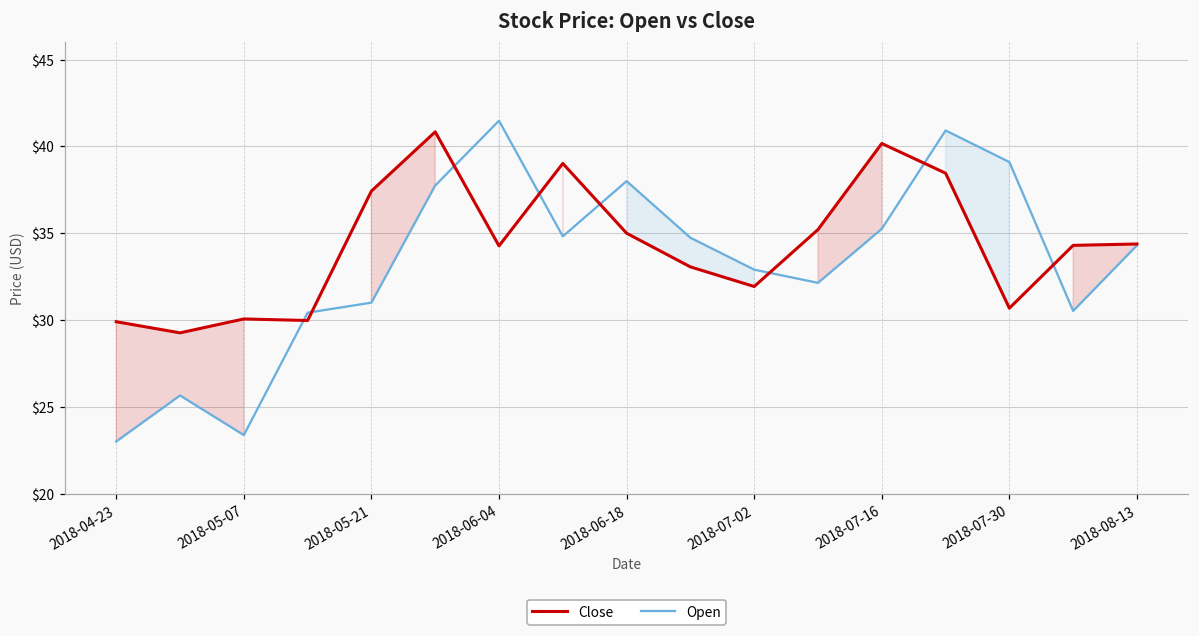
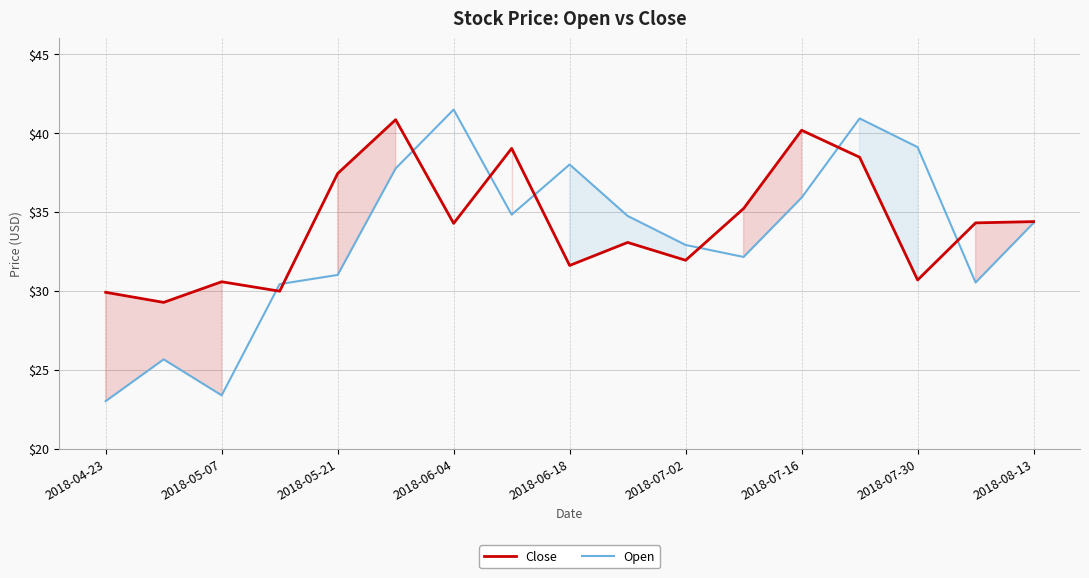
Close, 2018-05-07: $30.1 -> $30.6
Close, 2018-06-18: $35.0 -> $31.6
Open, 2018-07-16: $35.3 -> $35.9
